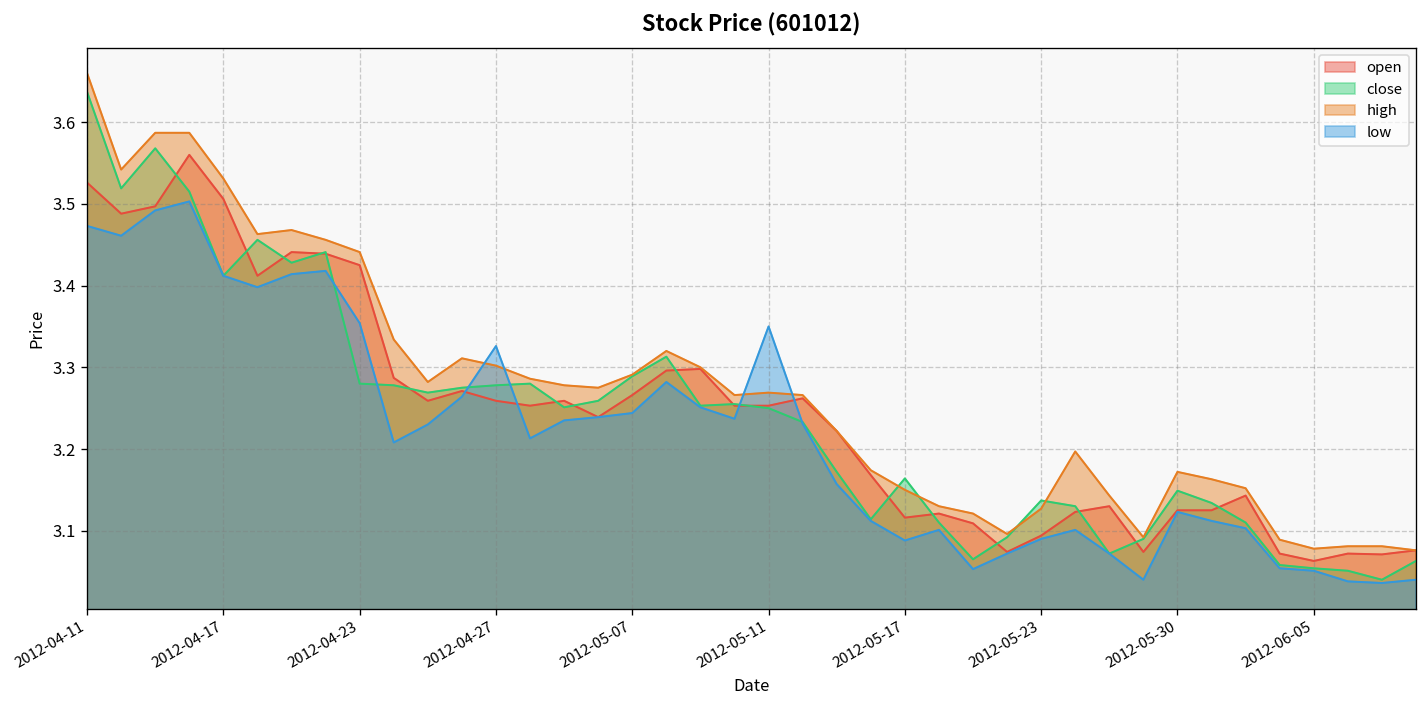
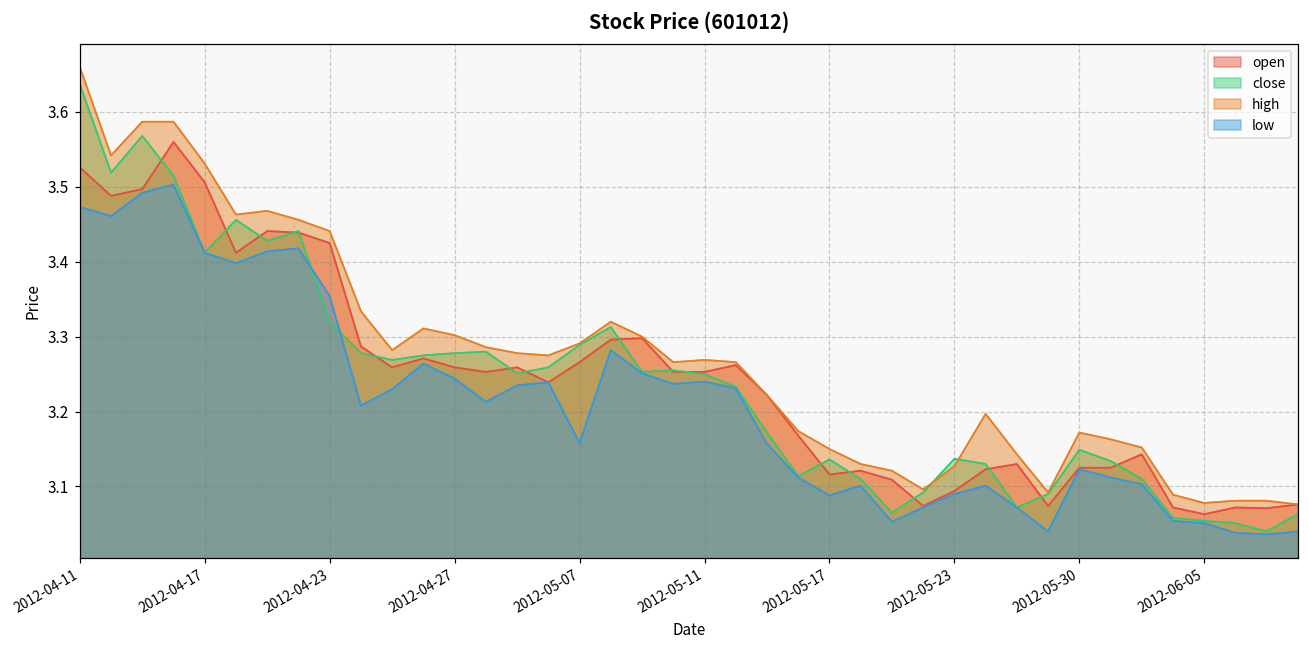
close, 2012-04-23: 3.28 -> 3.32
low, 2012-04-27: 3.33 -> 3.24
low, 2012-05-07: 3.24 -> 3.16
low, 2012-05-11: 3.35 -> 3.24
close, 2012-05-17: 3.16 -> 3.14
